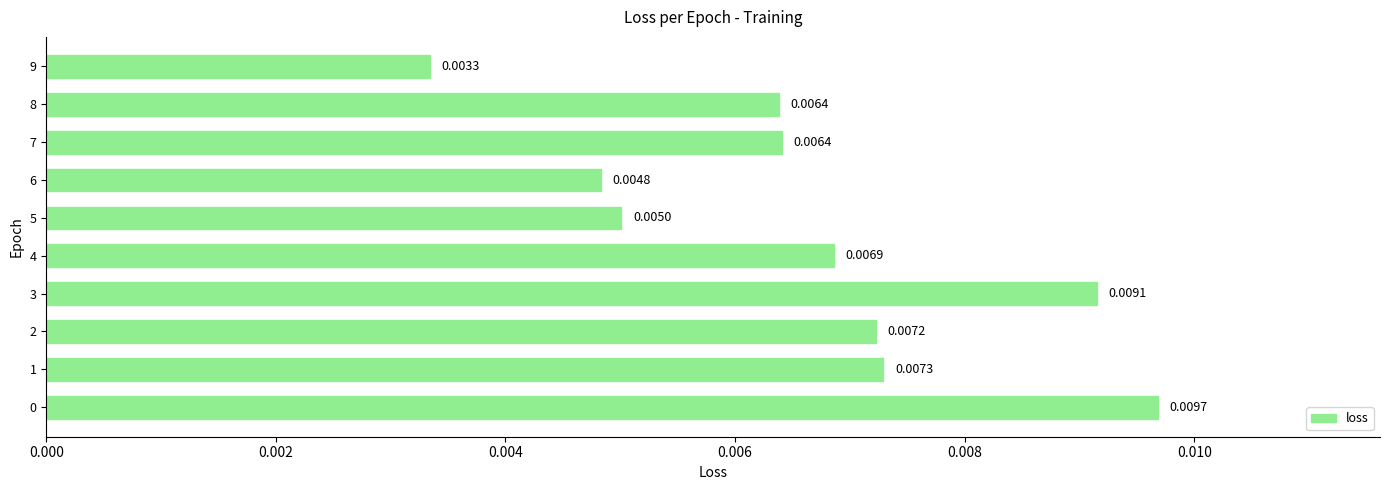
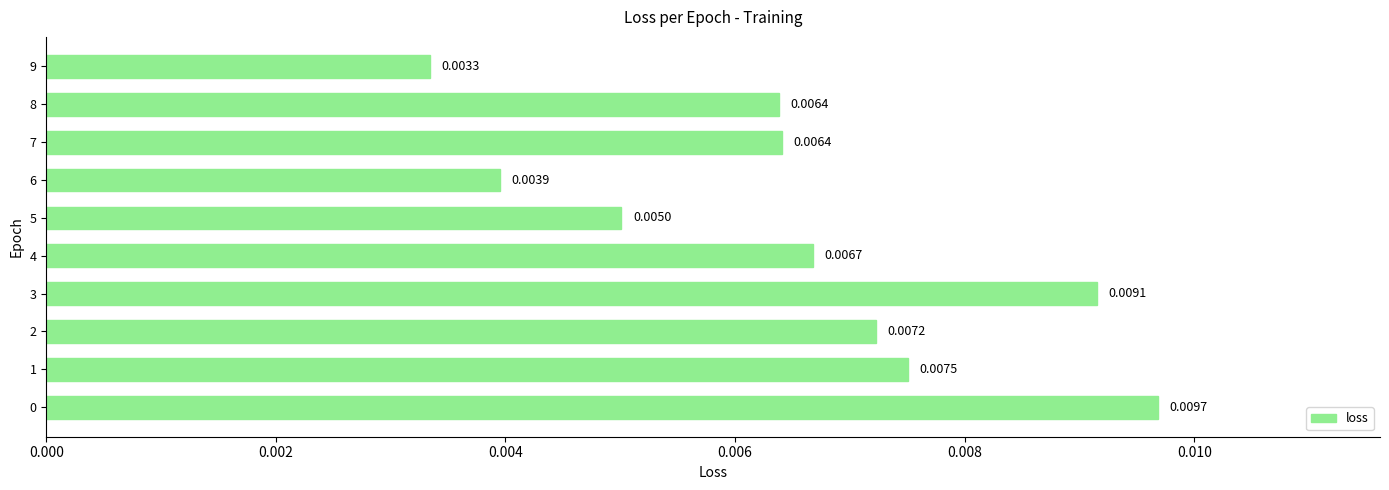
6: 0.0048 -> 0.0039
4: 0.0069 -> 0.0067
1: 0.0073 -> 0.0075
